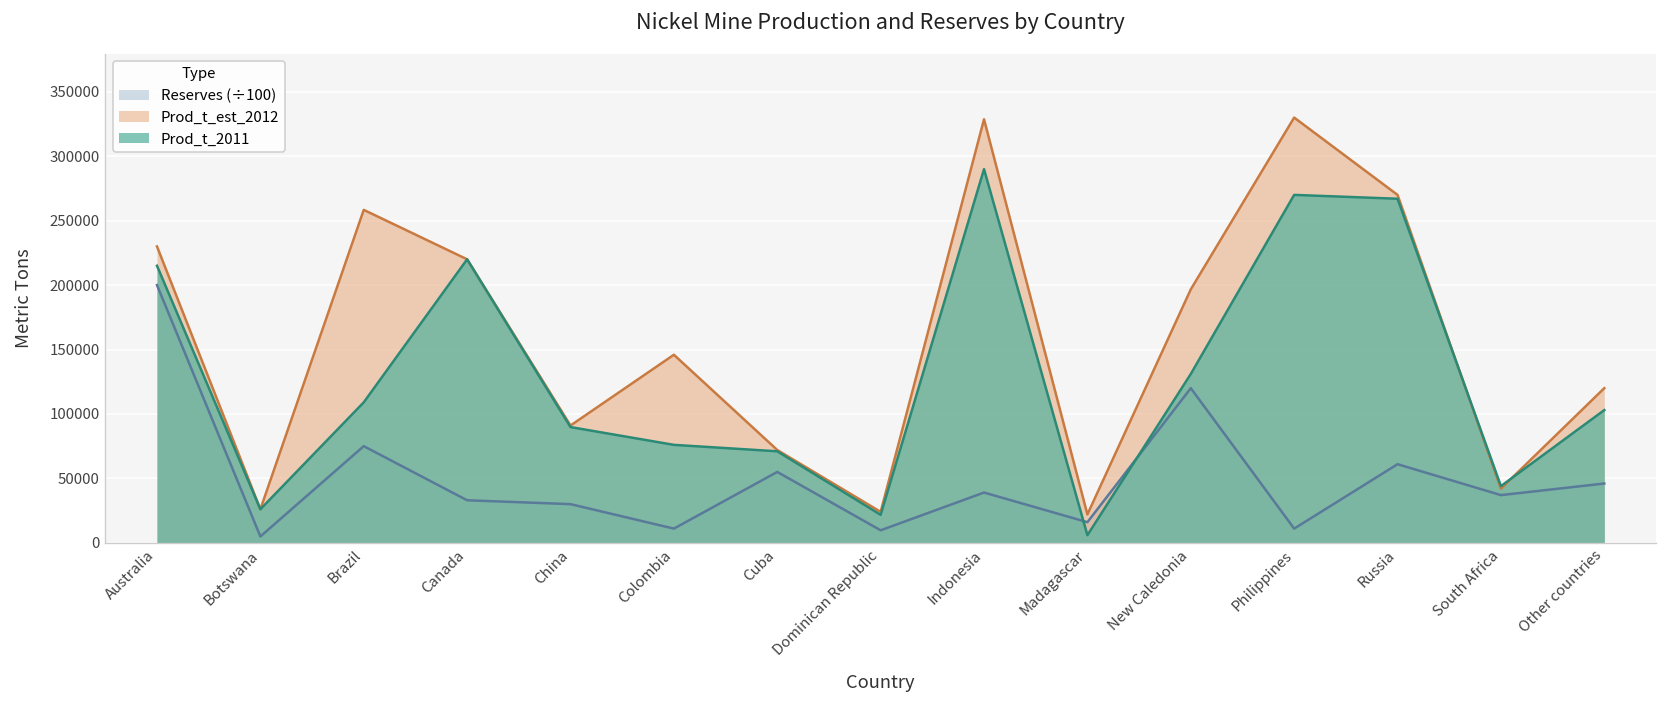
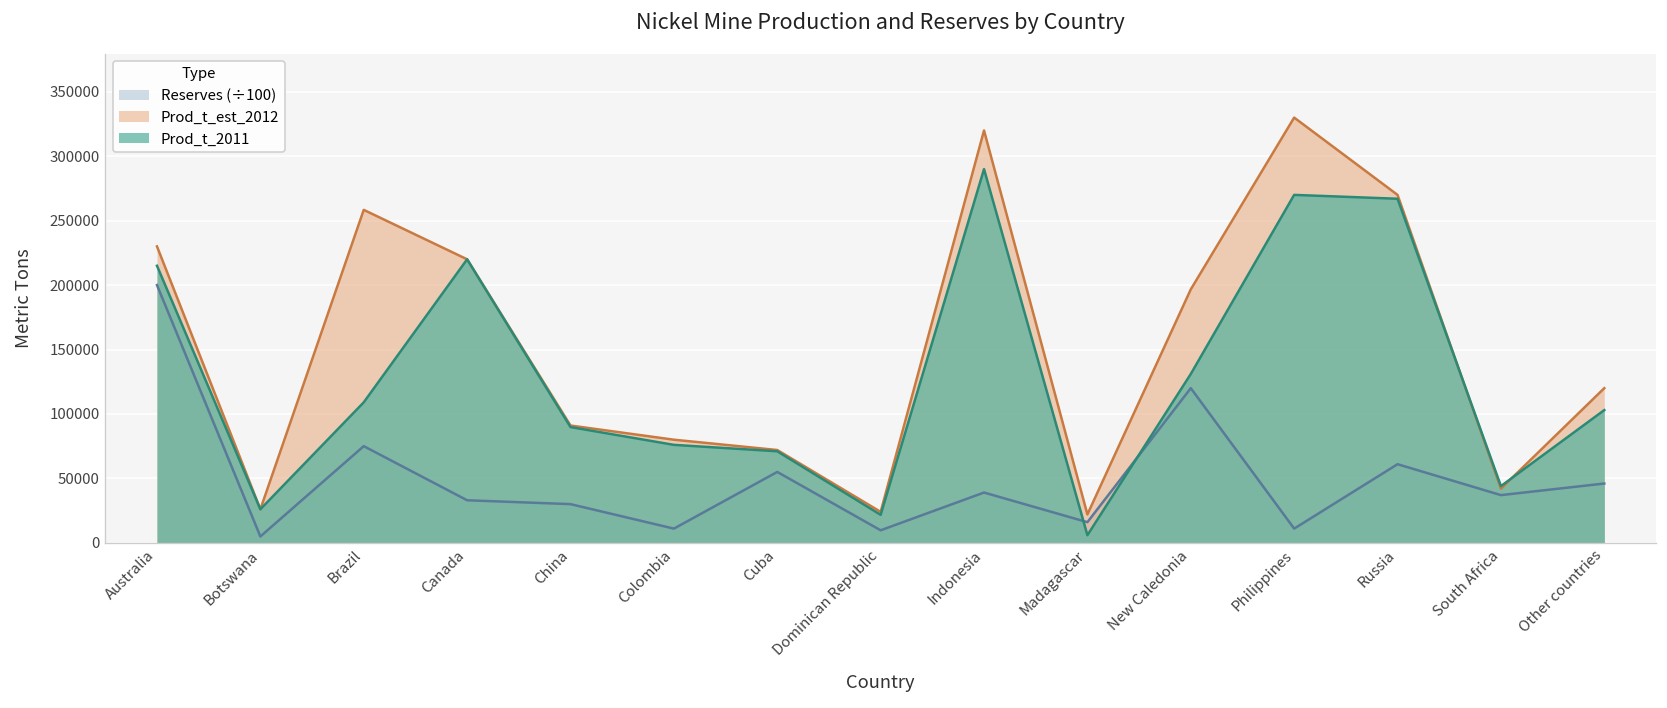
Prod_t_est_2012, Colombia: 146000 -> 80000
Prod_t_est_2012, Indonesia: 329000 -> 320000
